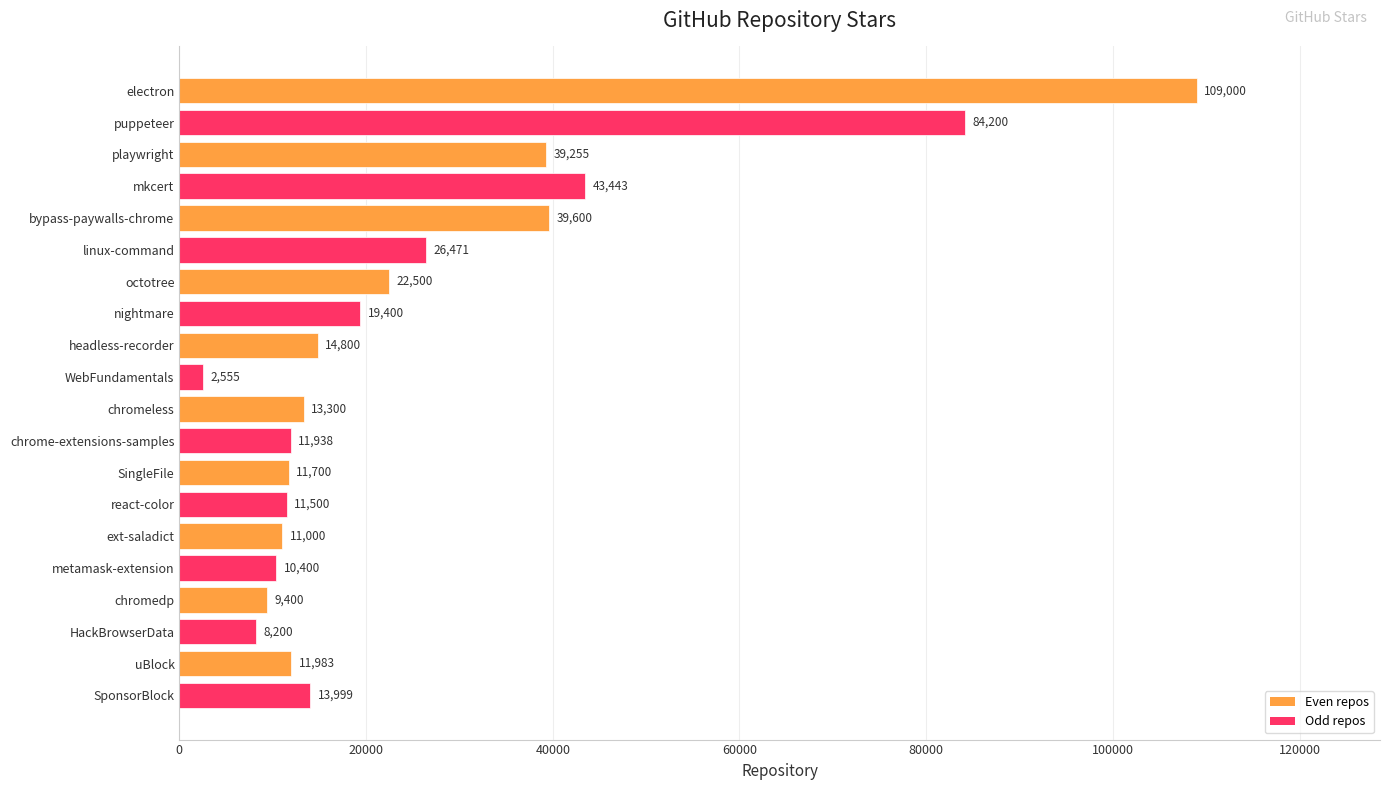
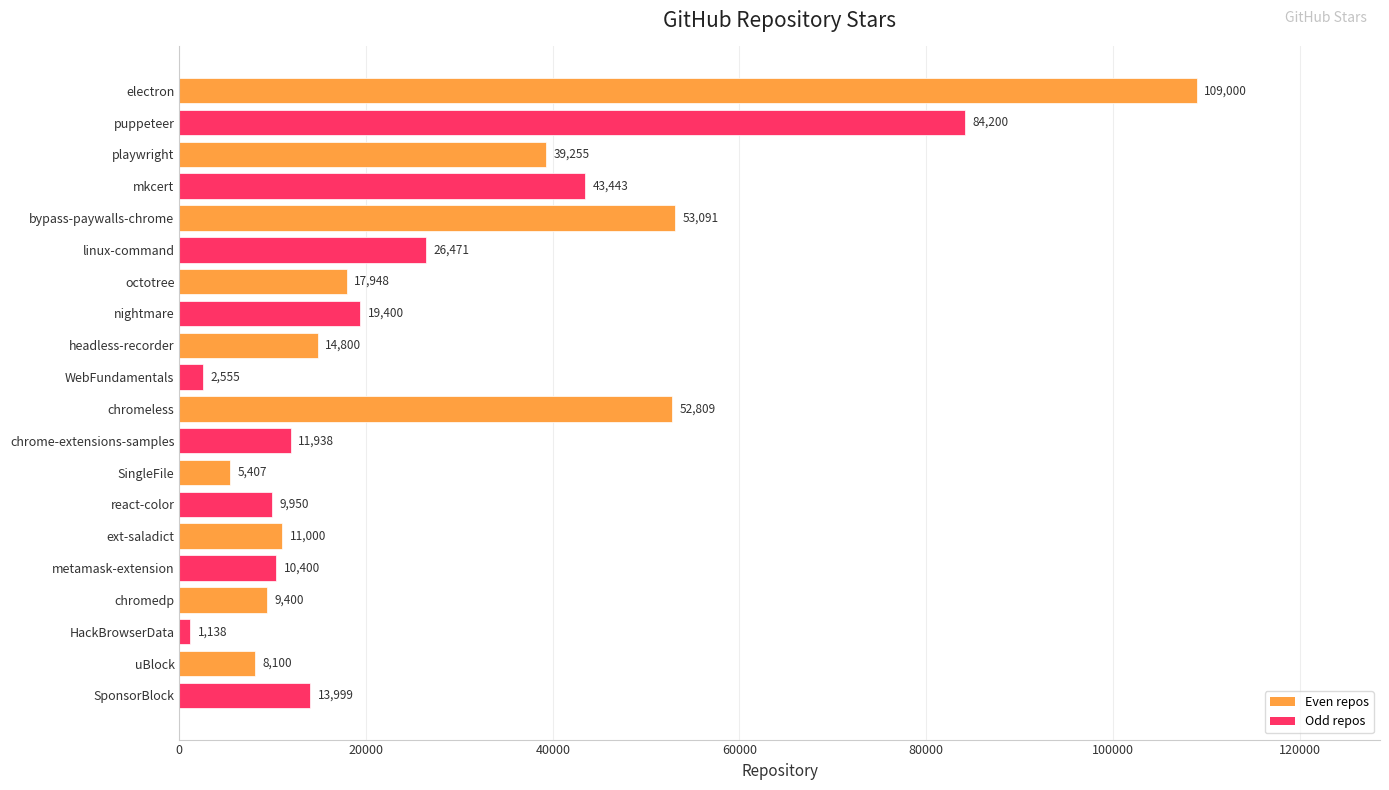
bypass-paywalls-chrome: 39,600 -> 53,091
octotree: 22,500 -> 17,948
chromeless: 13,300 -> 52,809
SingleFile: 11,700 -> 5,407
react-color: 11,500 -> 9,950
HackBrowserData: 8,200 -> 1,138
uBlock: 11,983 -> 8,100
